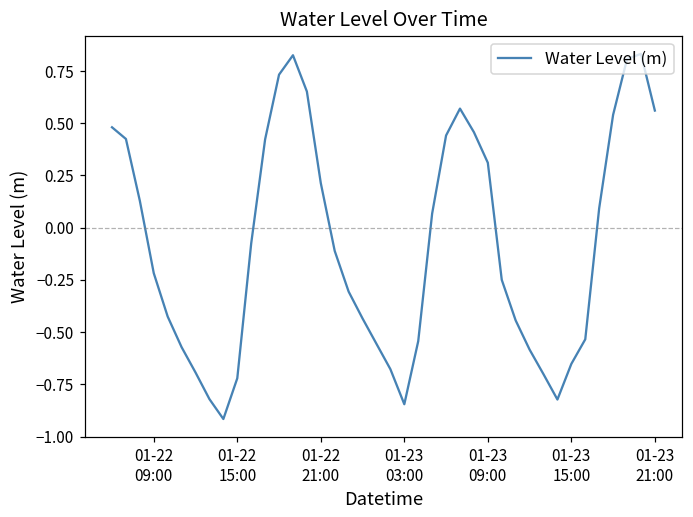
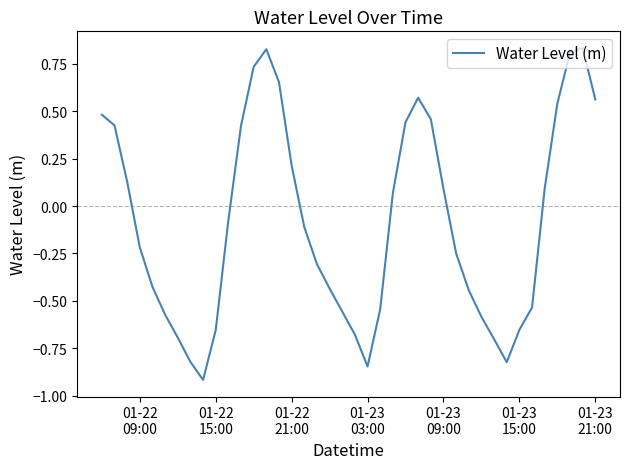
01-22 15:00: -0.72 -> -0.65
01-23 09:00: 0.31 -> 0.09
